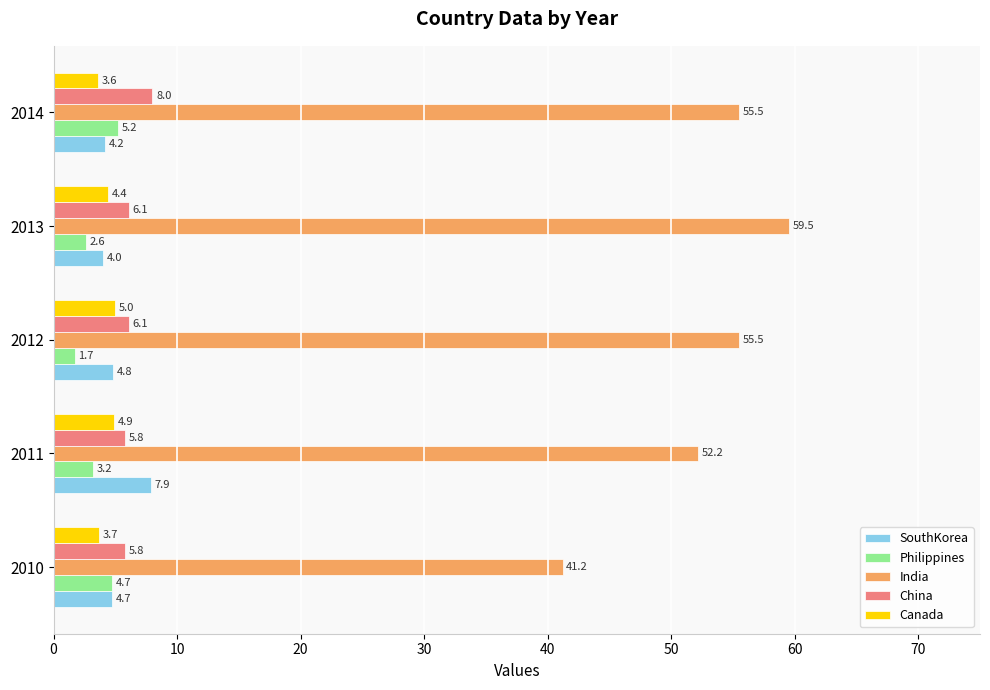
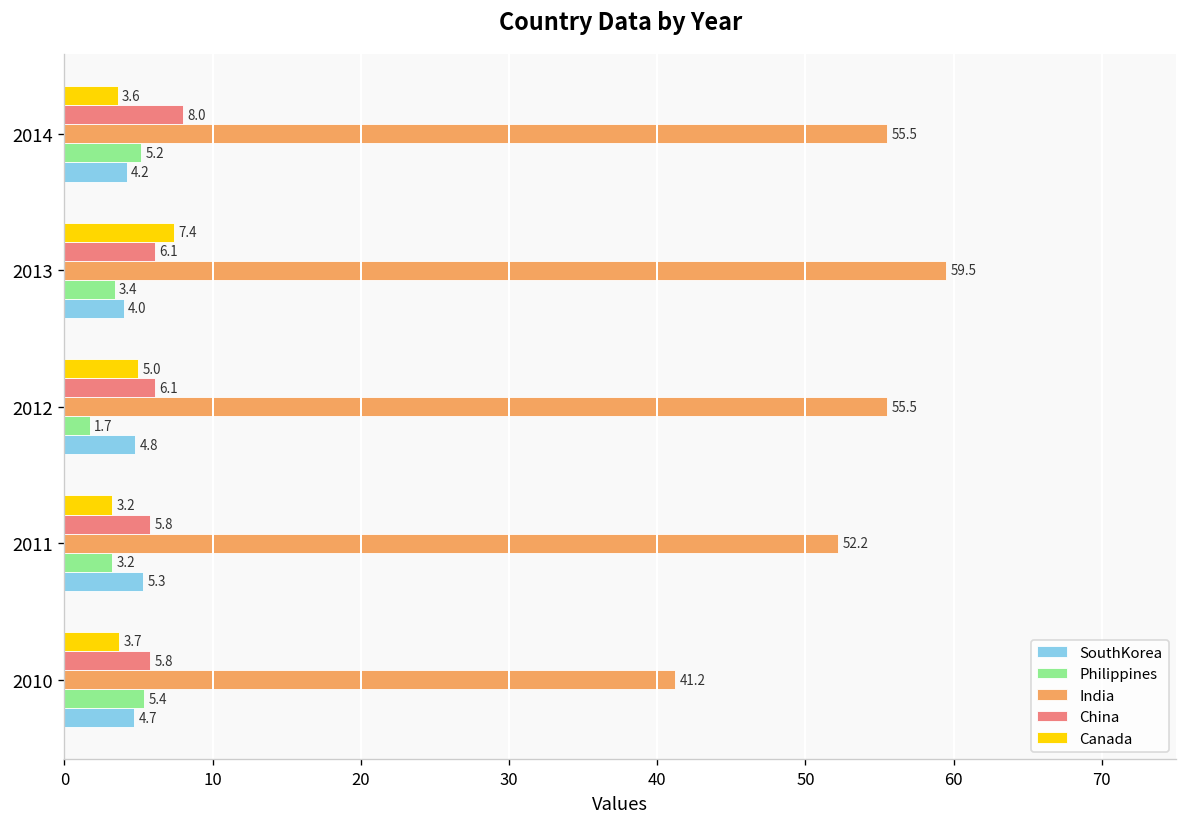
Canada, 2013: 4.4 -> 7.4
Philippines, 2013: 2.6 -> 3.4
Canada, 2011: 4.9 -> 3.2
SouthKorea, 2011: 7.9 -> 5.3
Philippines, 2010: 4.7 -> 5.4
